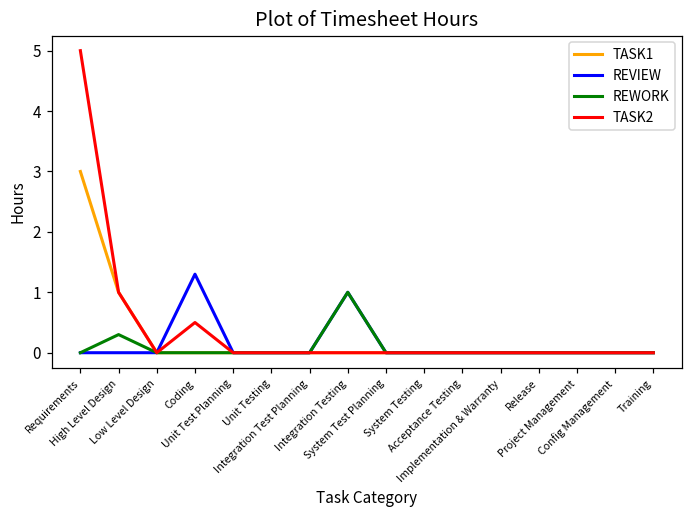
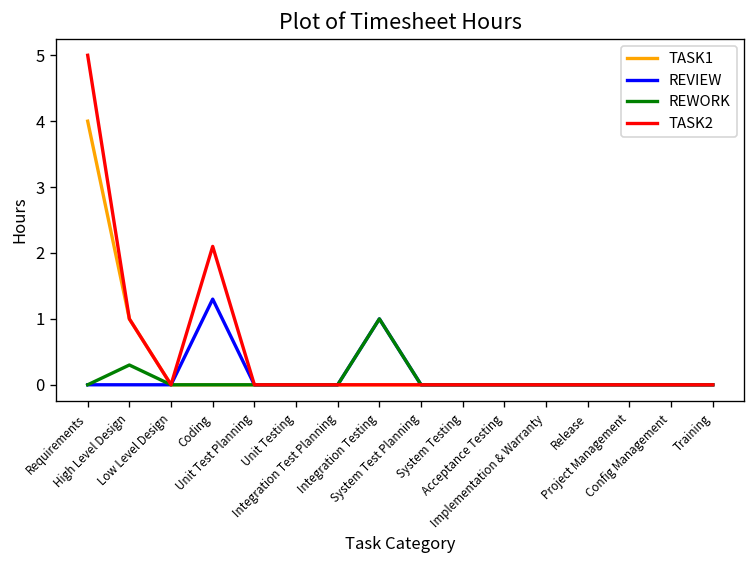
TASK1, Requirements: 3 -> 4
TASK2, Coding: 0.5 -> 2.1
